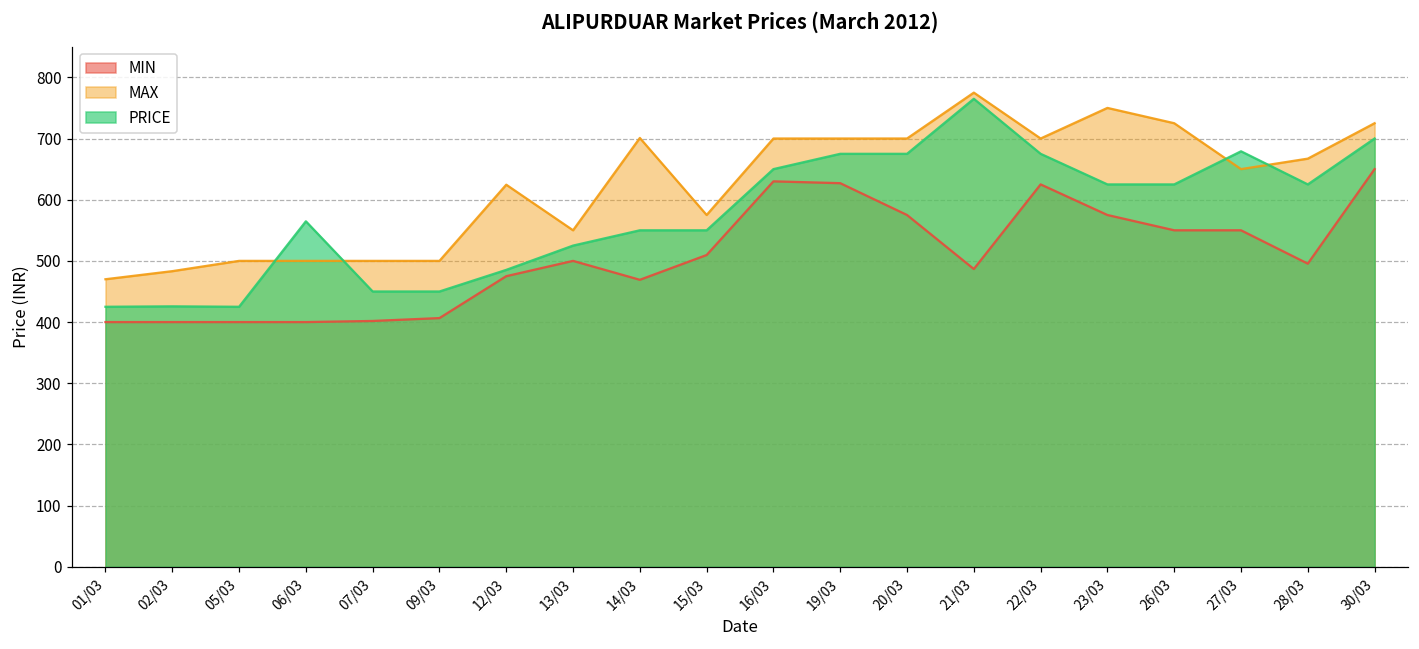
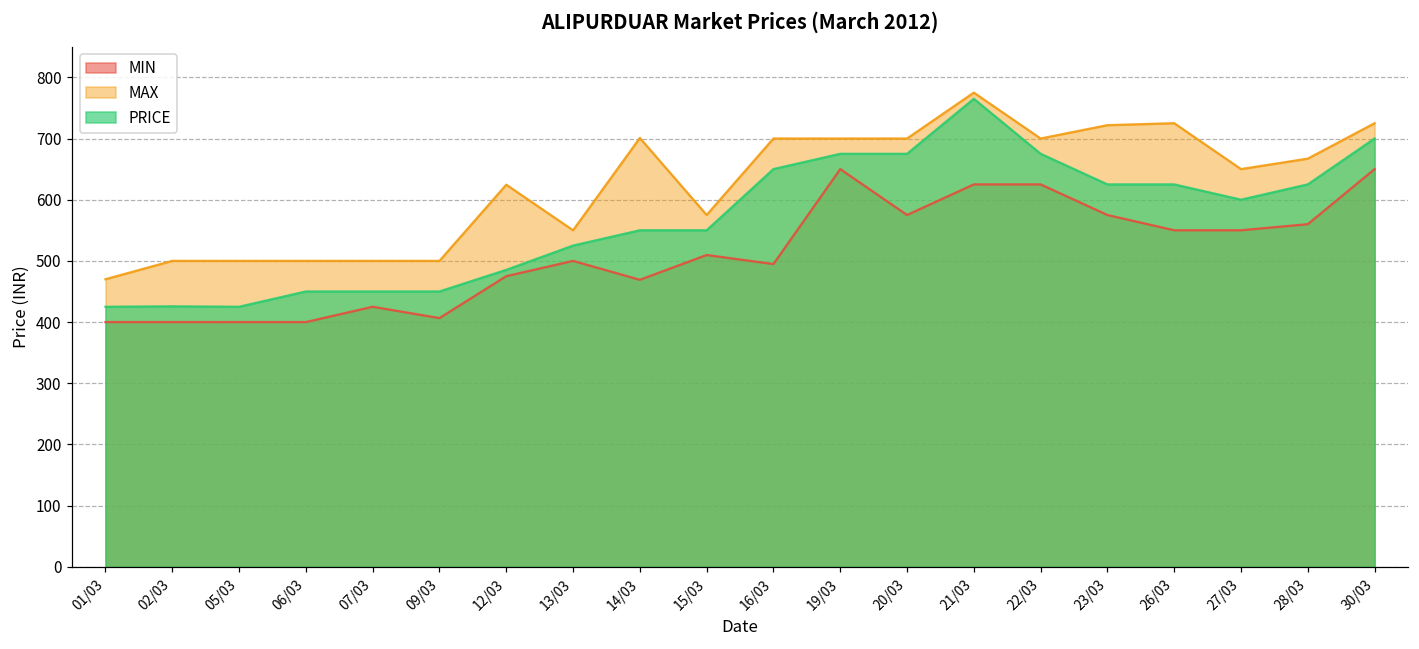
MAX, 02/03: 480 -> 500
PRICE, 06/03: 560 -> 450
MIN, 07/03: 400 -> 430
MIN, 16/03: 630 -> 490
MIN, 19/03: 630 -> 650
MIN, 21/03: 490 -> 630
MAX, 23/03: 750 -> 720
PRICE, 27/03: 680 -> 600
MIN, 28/03: 500 -> 560
